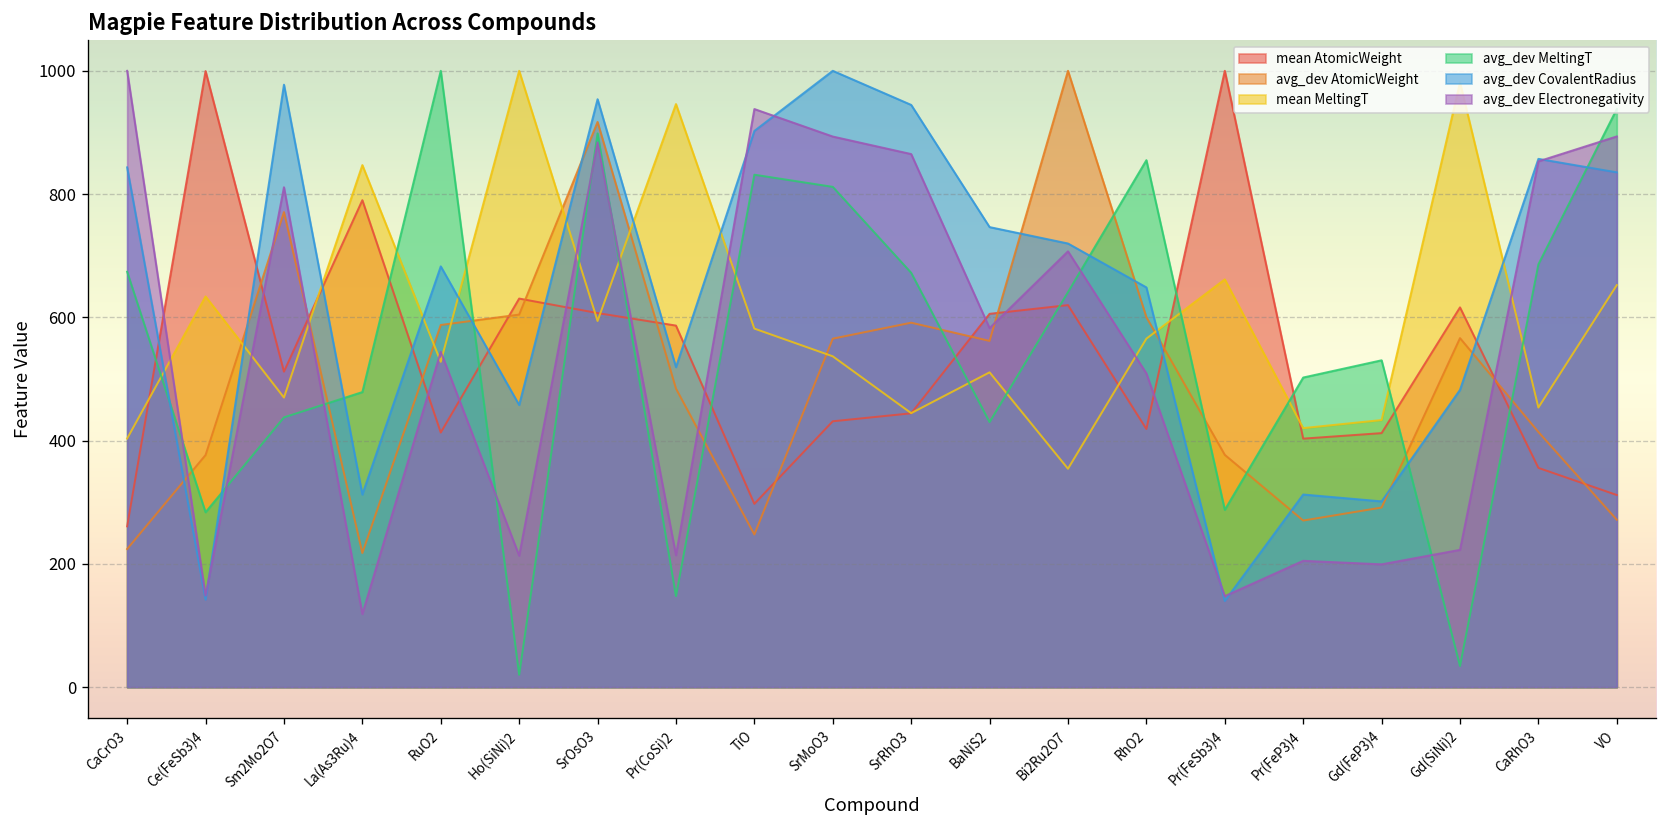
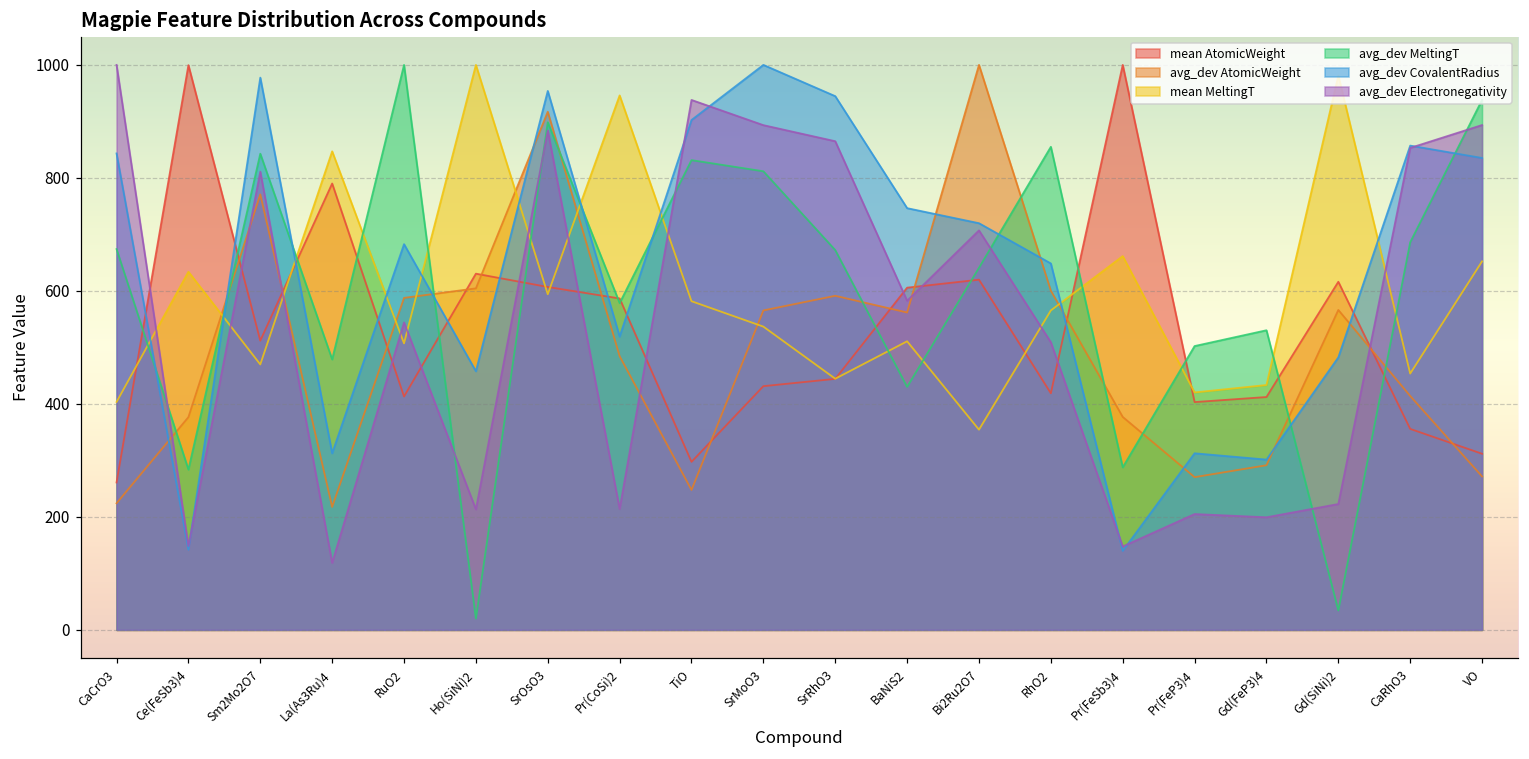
avg_dev MeltingT, Sm2Mo2O7: 440 -> 840
mean MeltingT, RuO2: 530 -> 510
avg_dev MeltingT, Pr(CoSi)2: 150 -> 580
